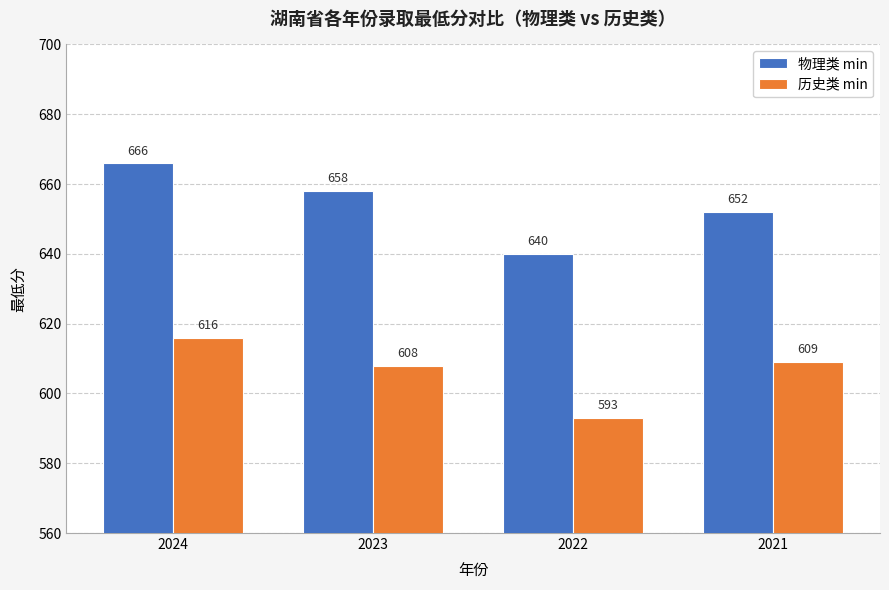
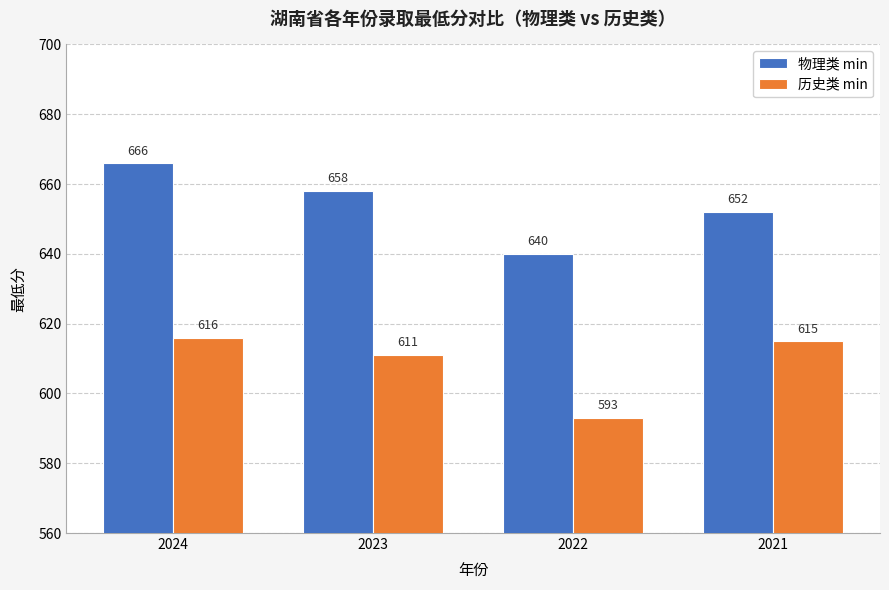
历史类 min, 2023: 608 -> 611
历史类 min, 2021: 609 -> 615
